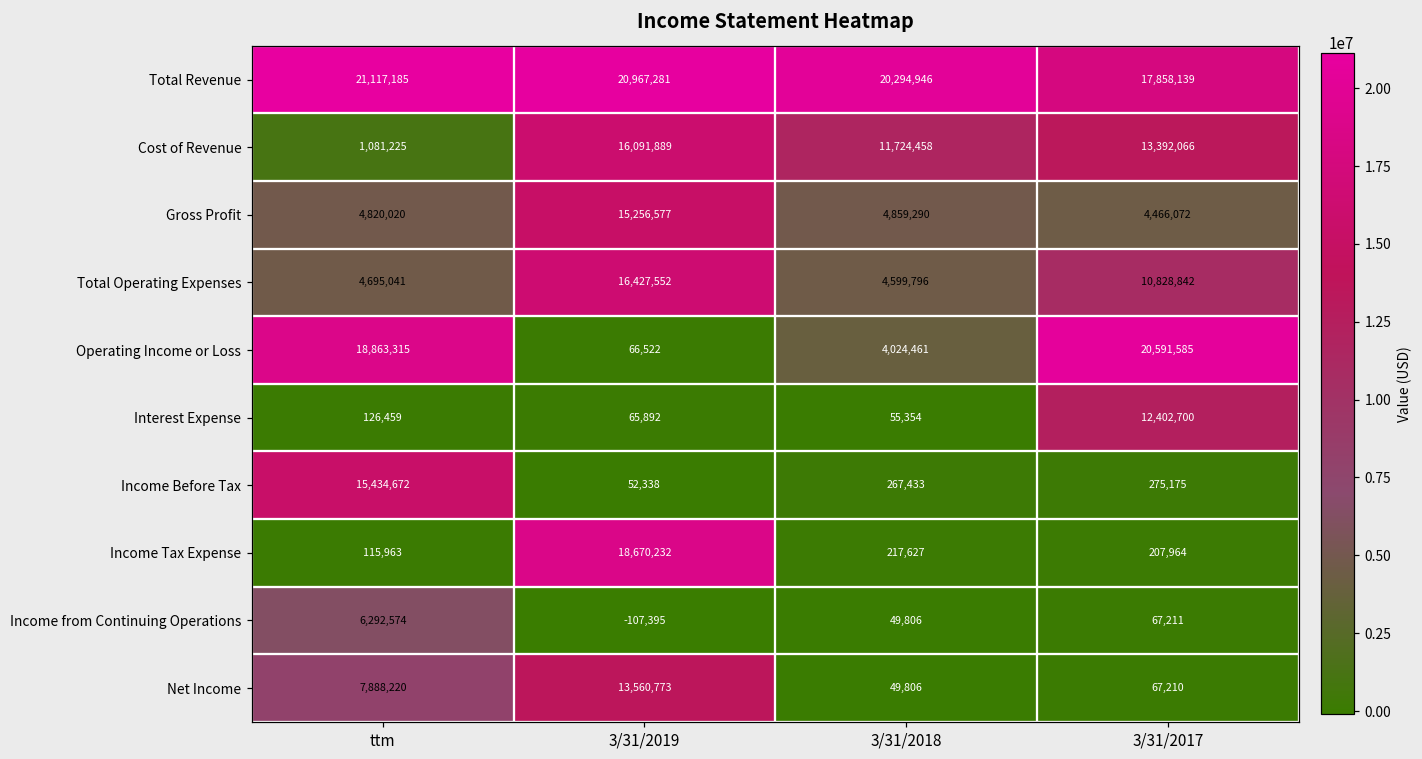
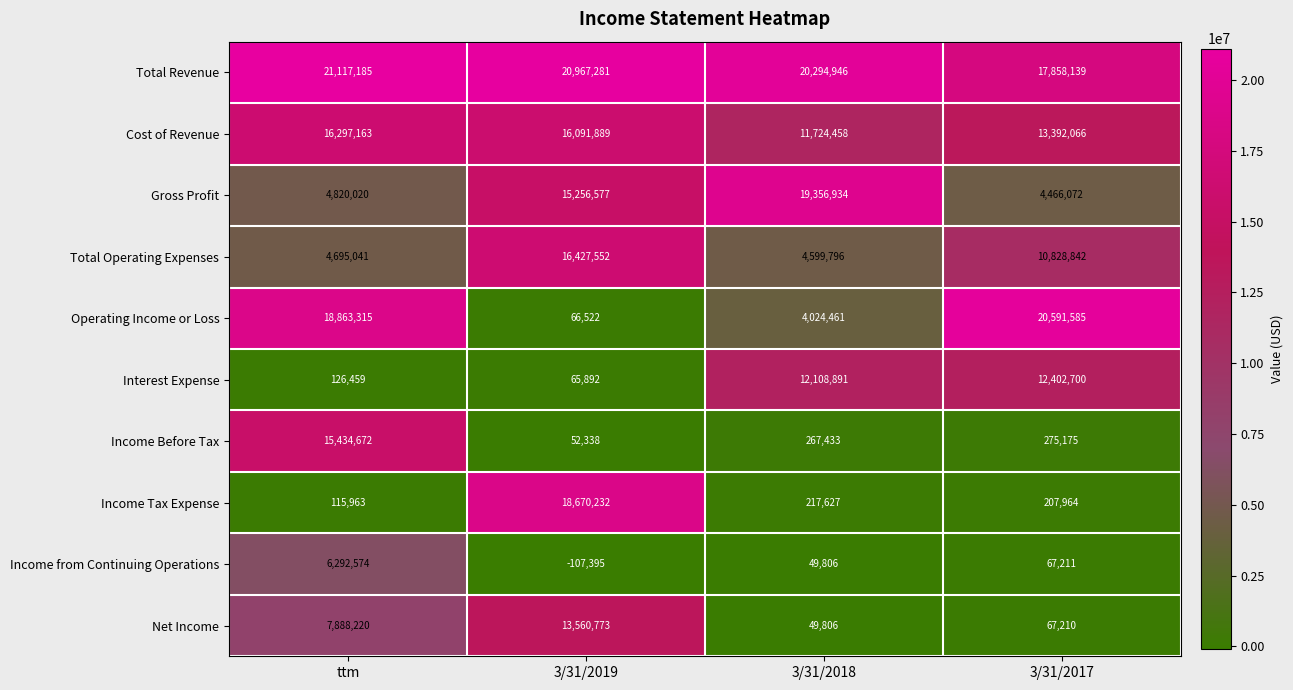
Cost of Revenue, ttm: 1,081,225 -> 16,297,163
Gross Profit, 3/31/2018: 4,859,290 -> 19,356,934
Interest Expense, 3/31/2018: 55,354 -> 12,108,891
